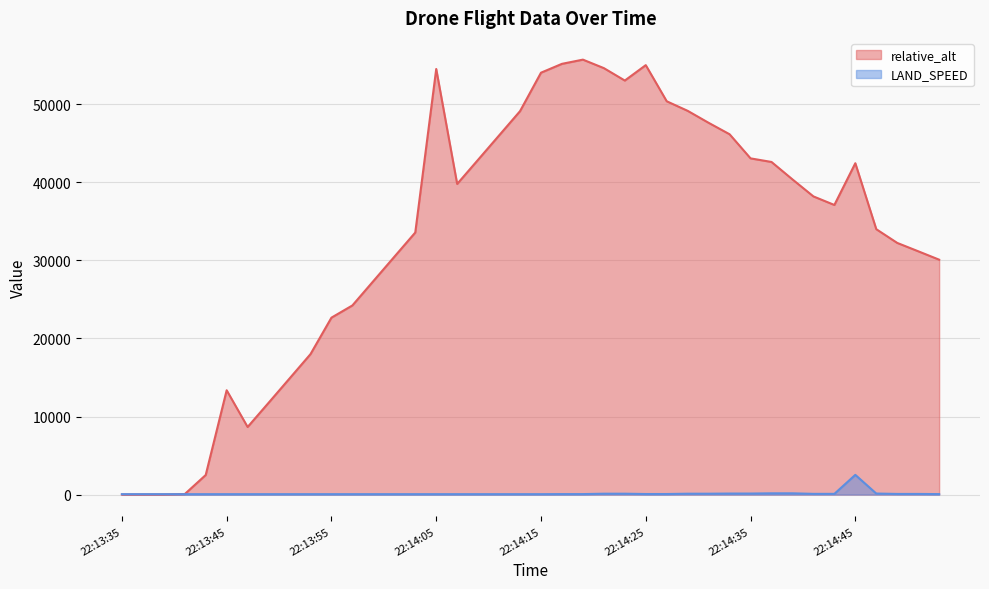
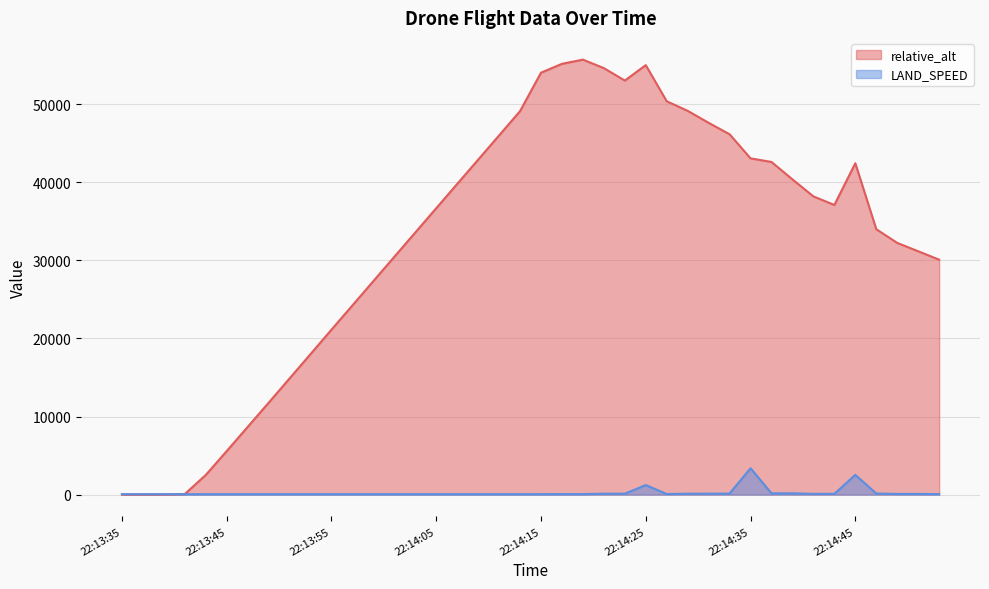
relative_alt, 22:13:45: 13000 -> 6000
relative_alt, 22:13:55: 23000 -> 21000
relative_alt, 22:14:05: 55000 -> 37000
LAND_SPEED, 22:14:25: 0 -> 1000
LAND_SPEED, 22:14:35: 0 -> 3000
